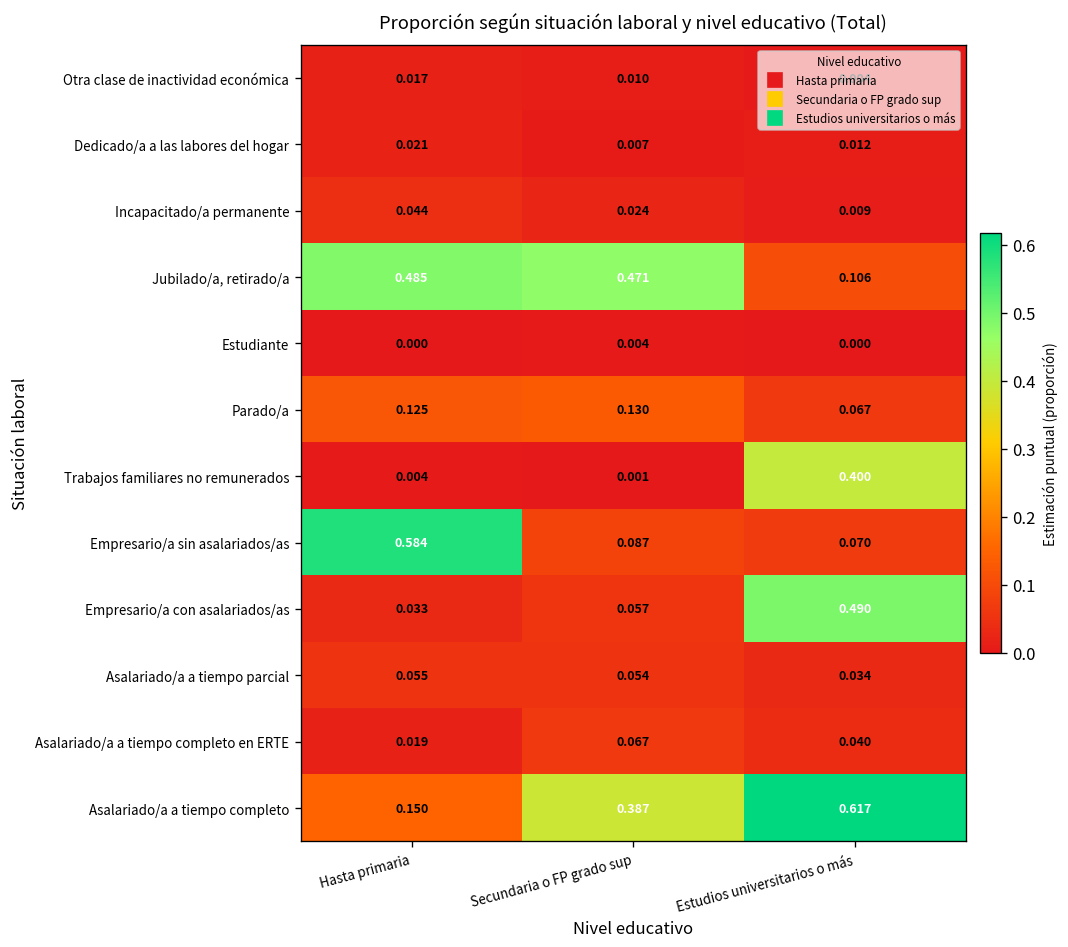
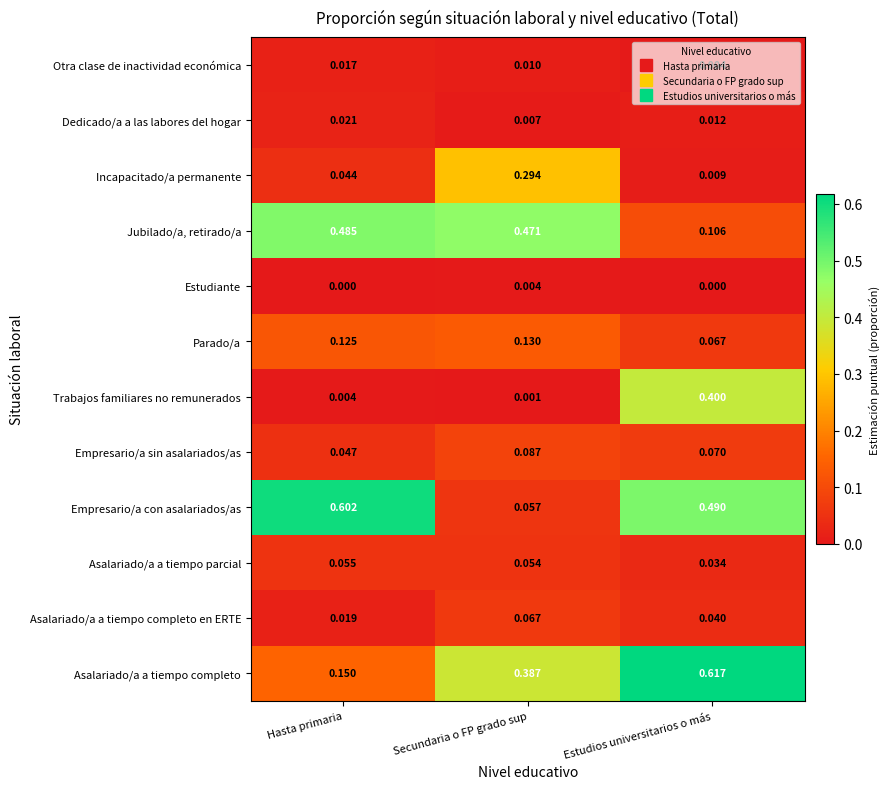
Incapacitado/a permanente, Secundaria o FP grado sup: 0.024 -> 0.294
Empresario/a sin asalariados/as, Hasta primaria: 0.584 -> 0.047
Empresario/a con asalariados/as, Hasta primaria: 0.033 -> 0.602
